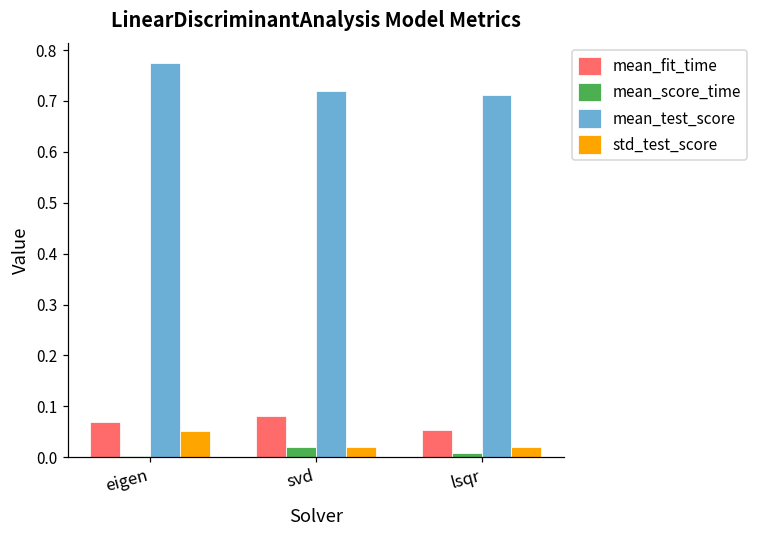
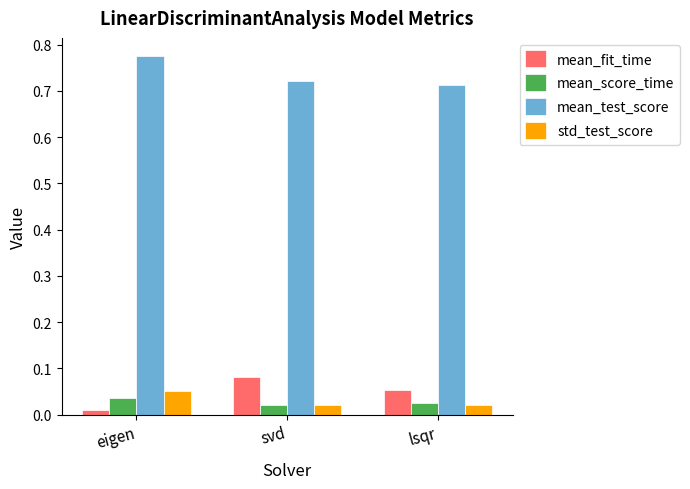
mean_fit_time, eigen: 0.07 -> 0.01
mean_score_time, eigen: 0.00 -> 0.04
mean_score_time, lsqr: 0.01 -> 0.03
